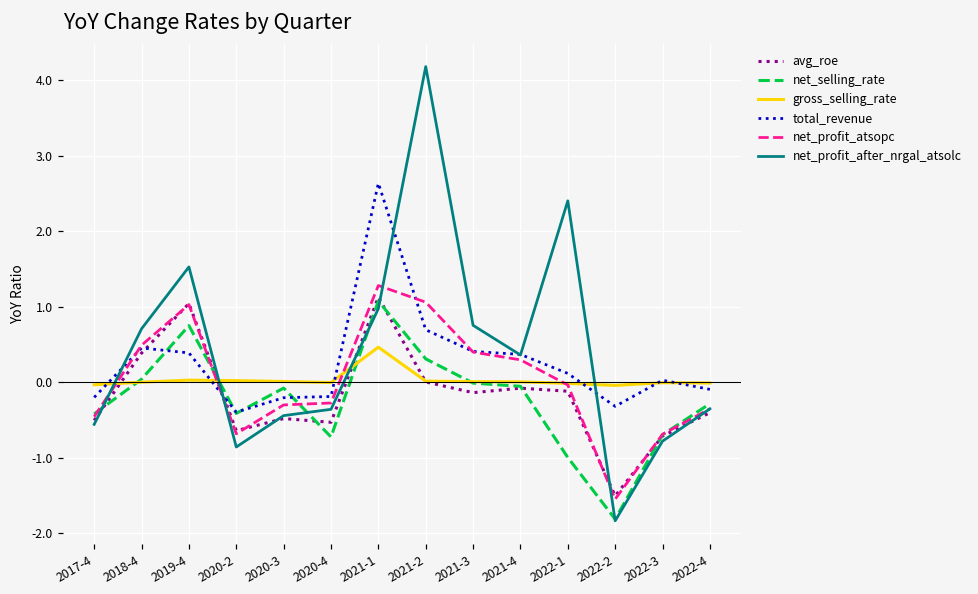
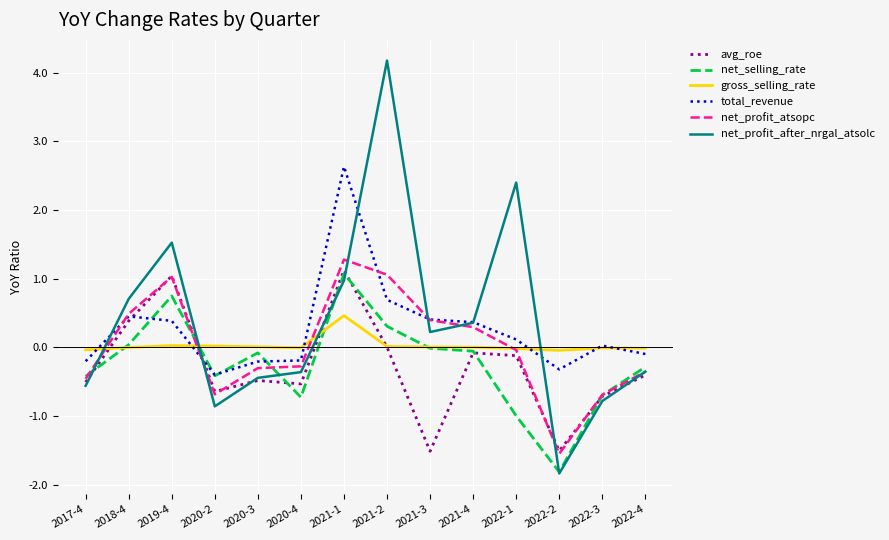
avg_roe, 2021-3: -0.1 -> -1.5
net_profit_after_nrgal_atsolc, 2021-3: 0.8 -> 0.2
